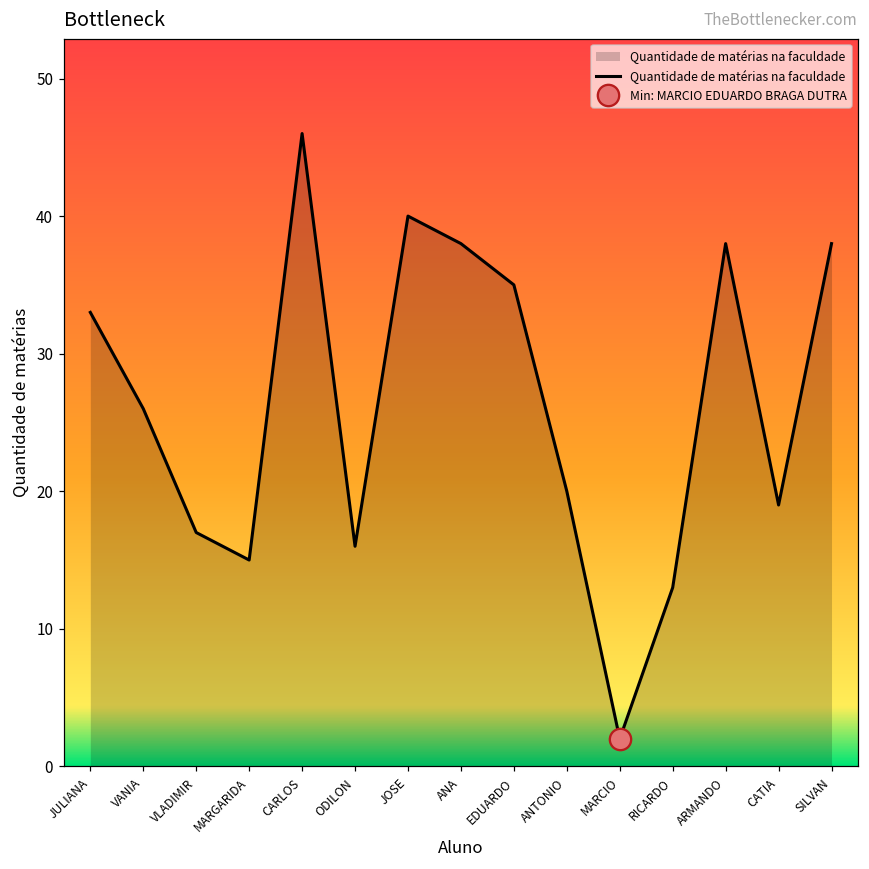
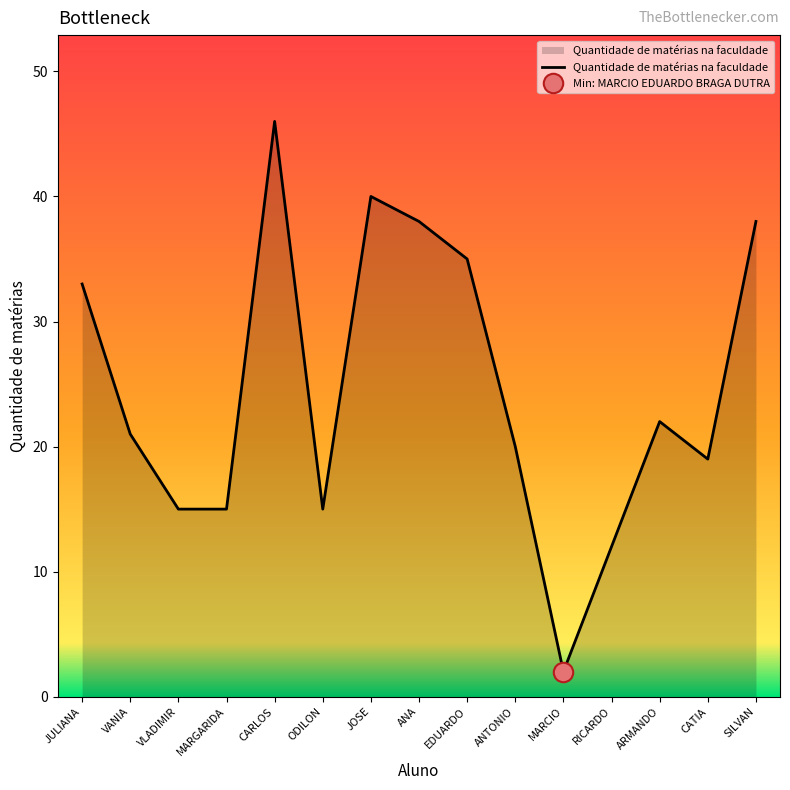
Quantidade de matérias na faculdade, VANIA: 26 -> 21
Quantidade de matérias na faculdade, VLADIMIR: 17 -> 15
Quantidade de matérias na faculdade, ODILON: 16 -> 15
Quantidade de matérias na faculdade, RICARDO: 13 -> 12
Quantidade de matérias na faculdade, ARMANDO: 38 -> 22
